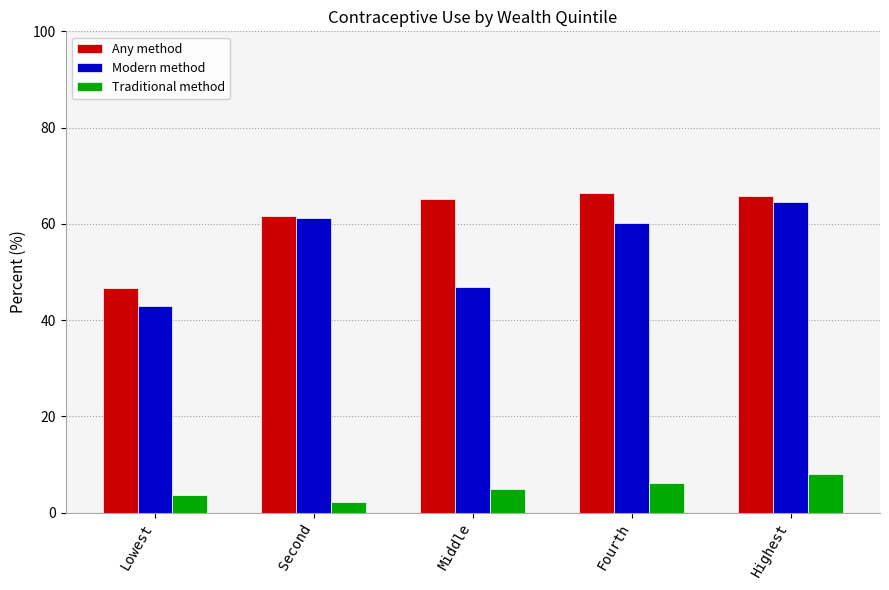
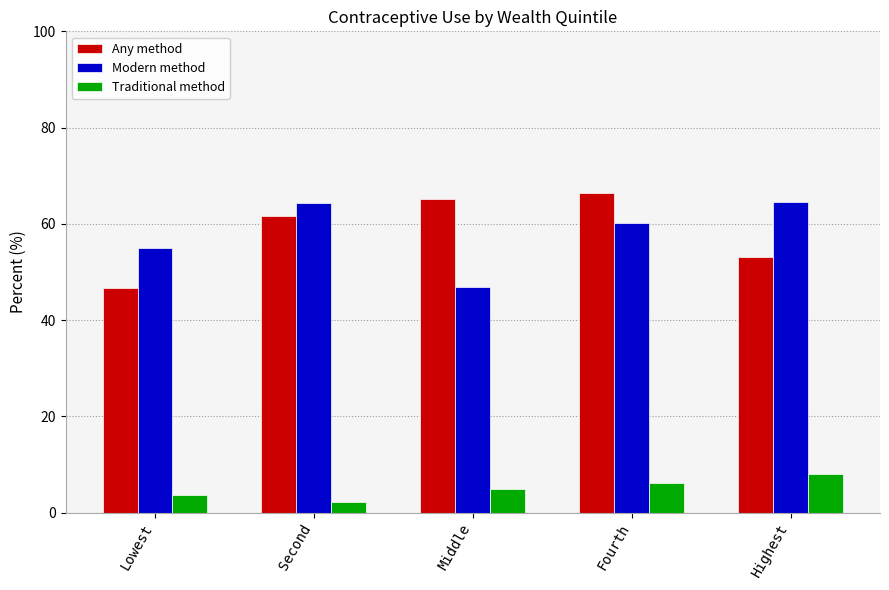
Modern method, Lowest: 43 -> 55
Modern method, Second: 61 -> 64
Any method, Highest: 66 -> 53
